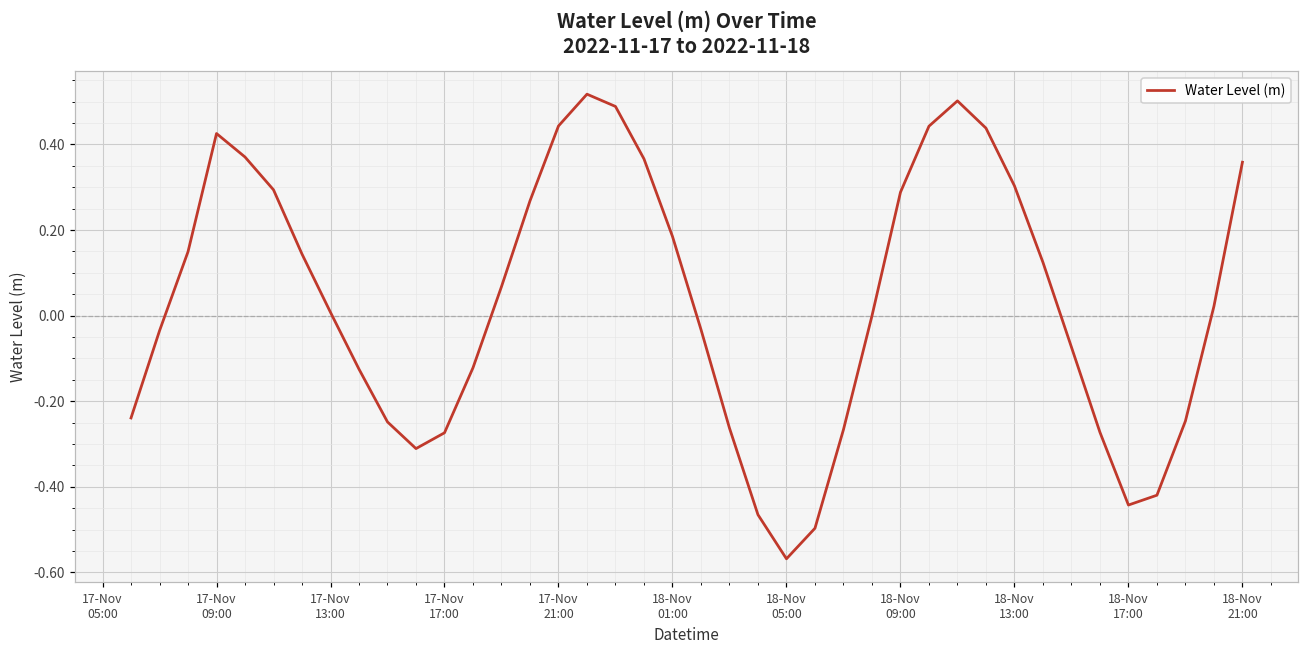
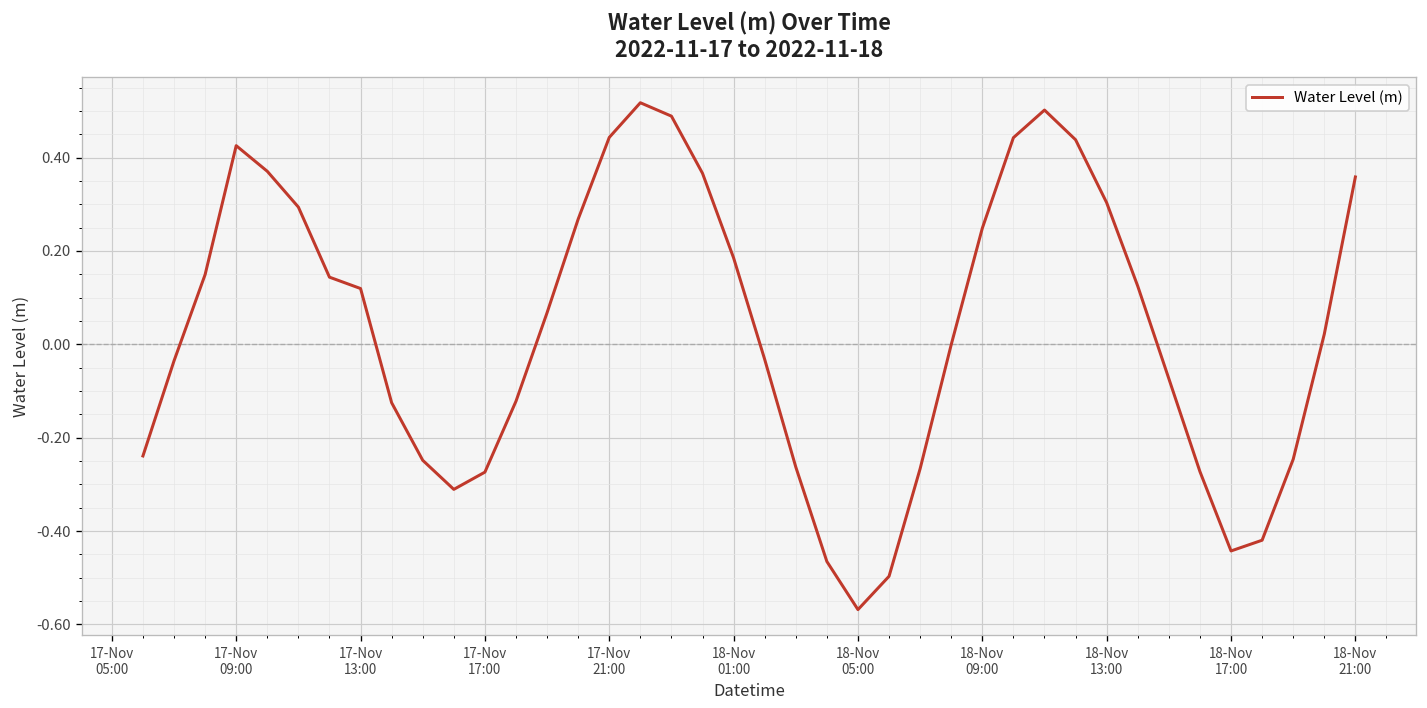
17-Nov 13:00: 0.01 -> 0.12
18-Nov 09:00: 0.29 -> 0.25
